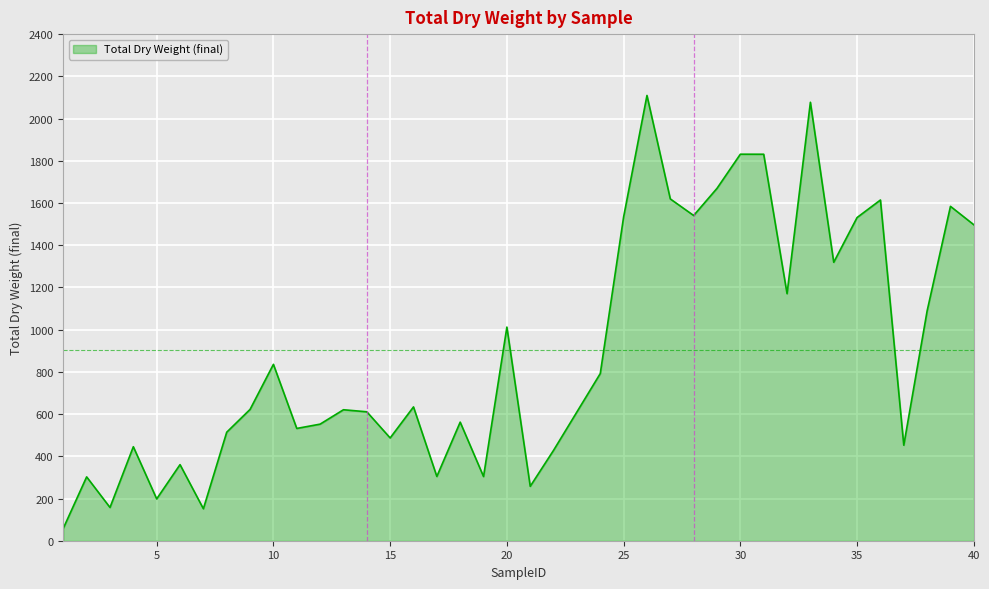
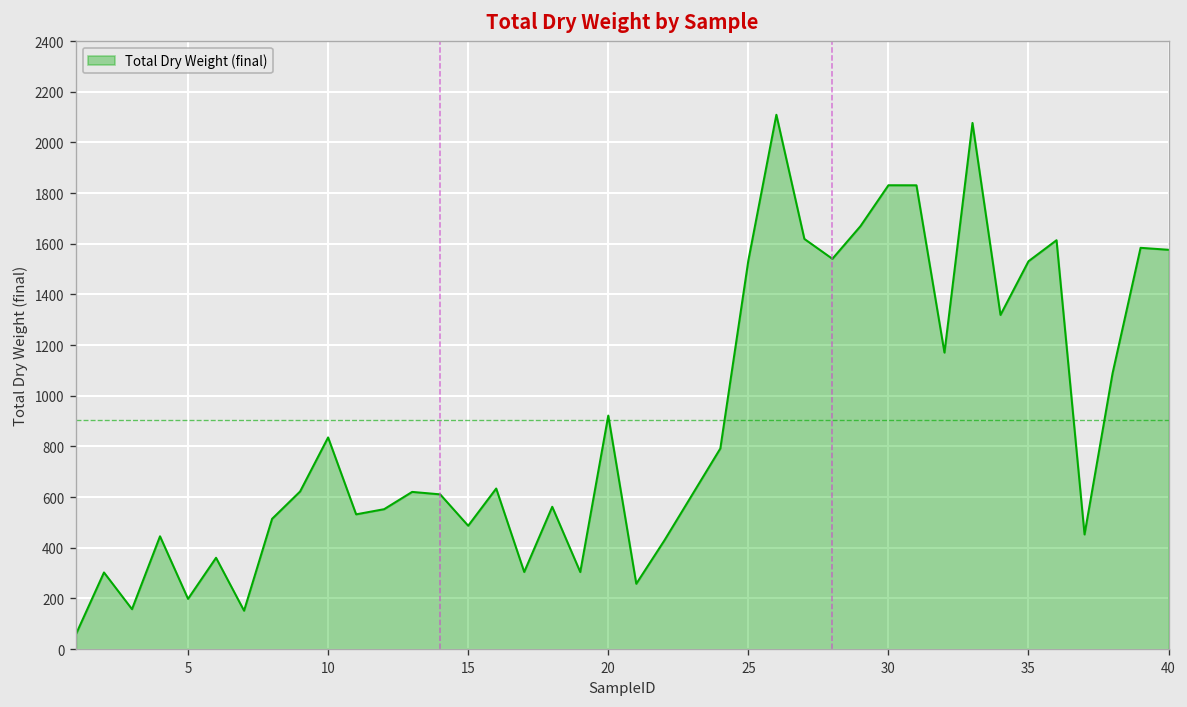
20: 1010 -> 920
40: 1500 -> 1580
